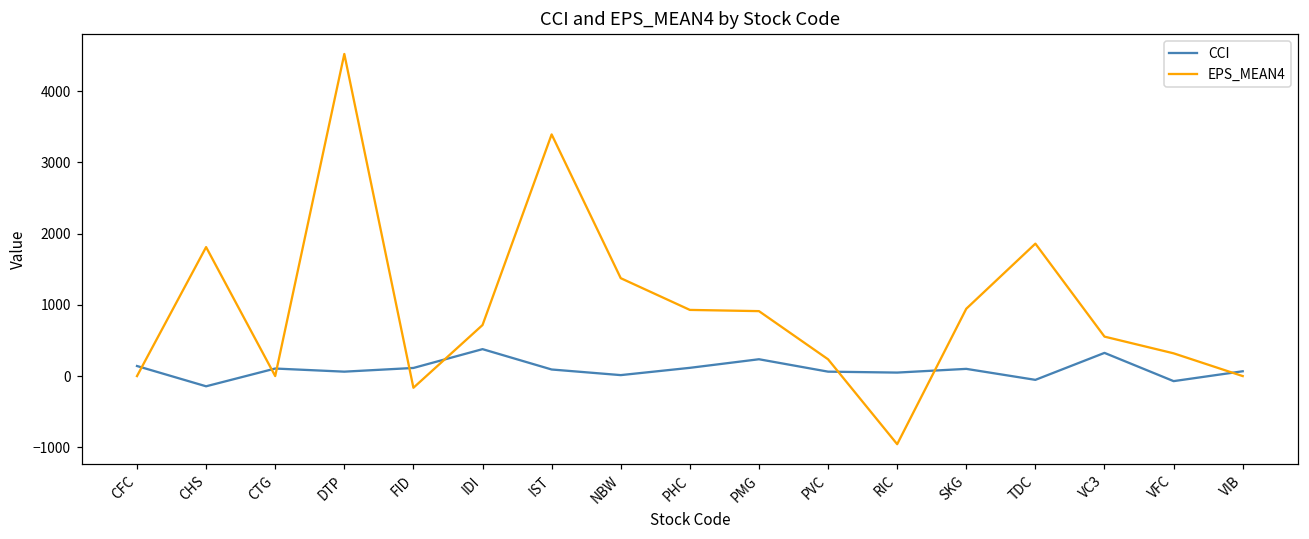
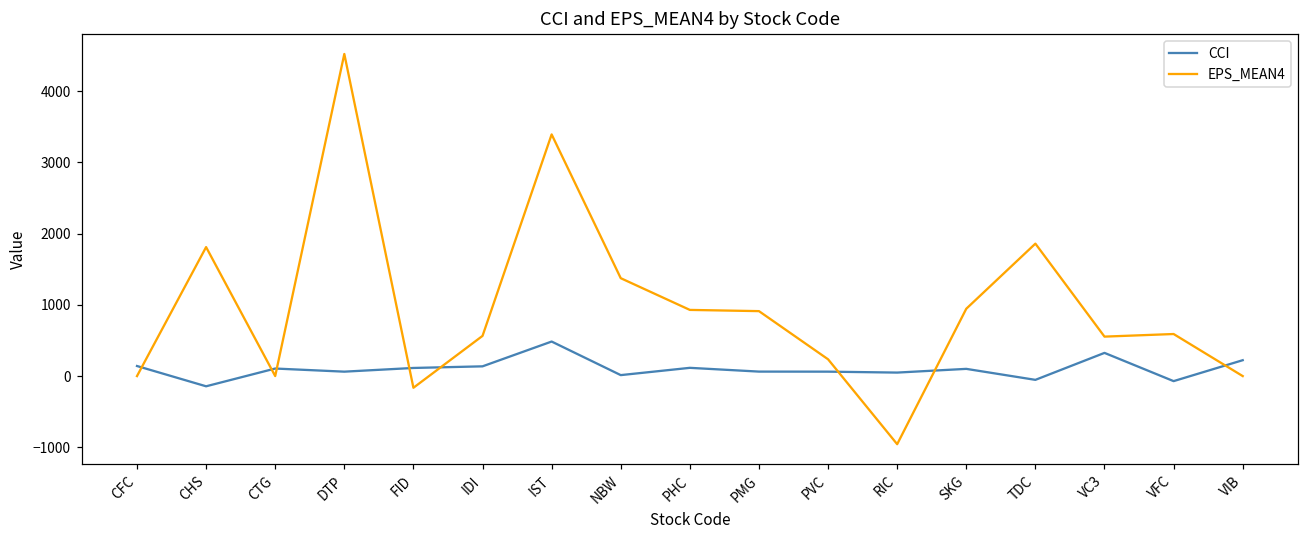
CCI, IDI: 400 -> 100
EPS_MEAN4, IDI: 700 -> 600
CCI, IST: 100 -> 500
CCI, PMG: 200 -> 100
EPS_MEAN4, VFC: 300 -> 600
CCI, VIB: 100 -> 200
